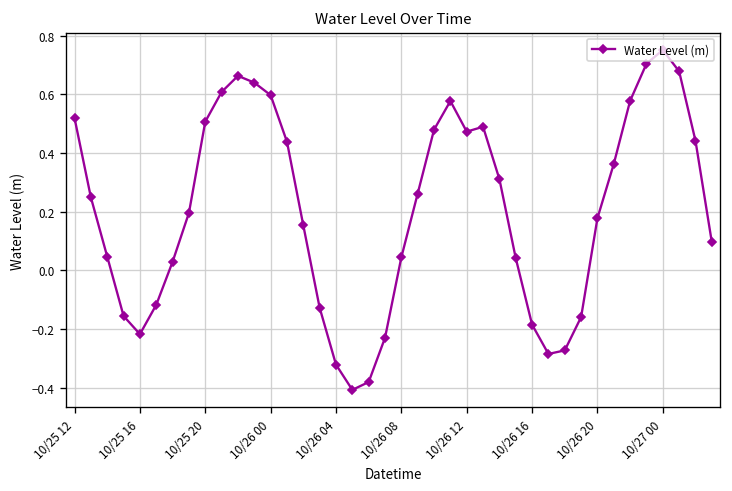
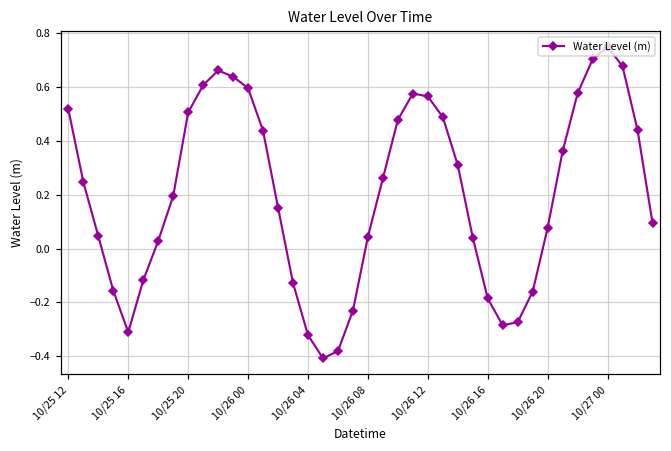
10/25 16: -0.22 -> -0.31
10/26 12: 0.47 -> 0.57
10/26 20: 0.18 -> 0.08
